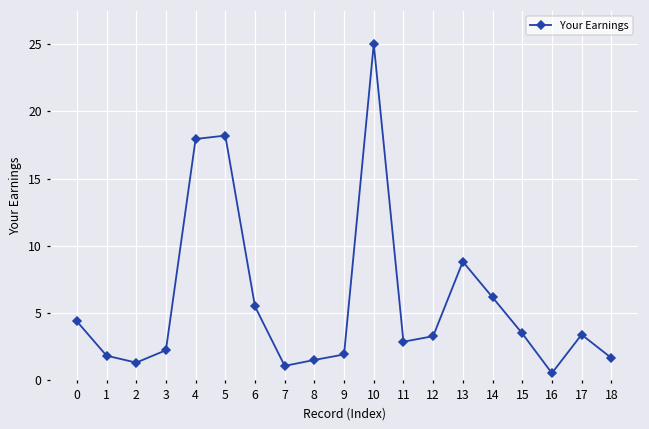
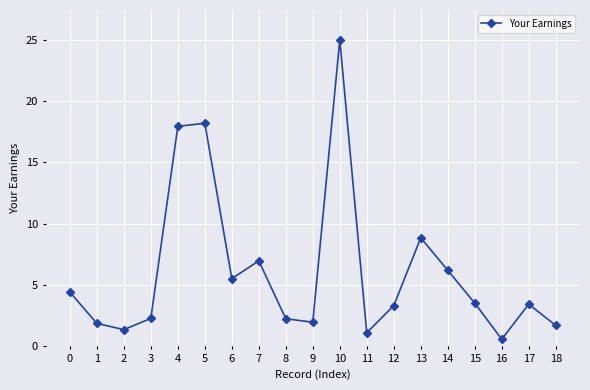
7: 1.1 -> 6.9
8: 1.5 -> 2.2
11: 2.9 -> 1.1
